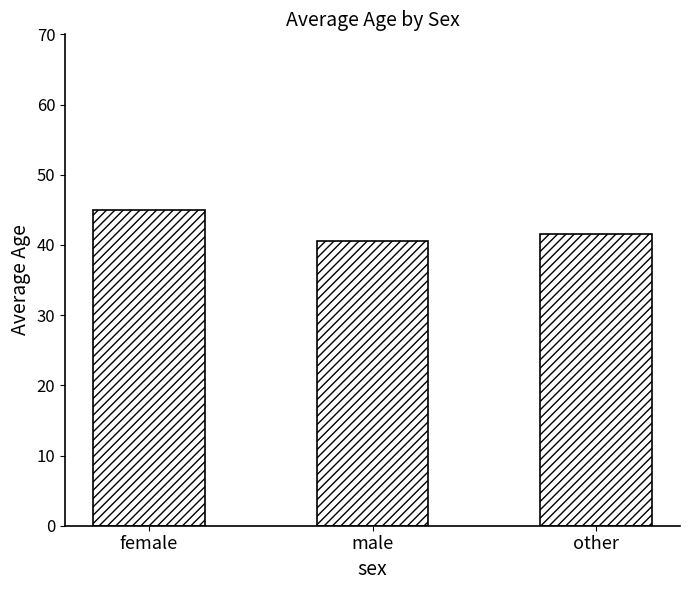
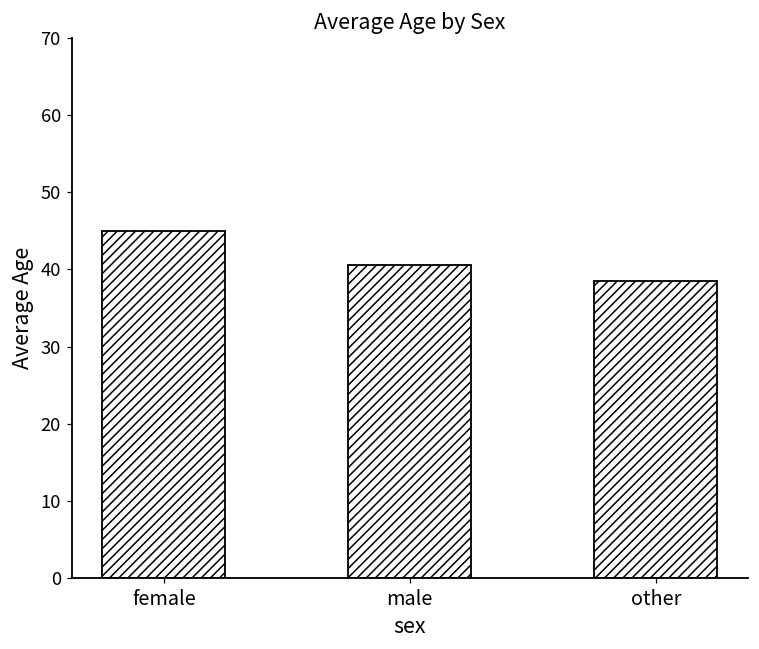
other: 42 -> 39
